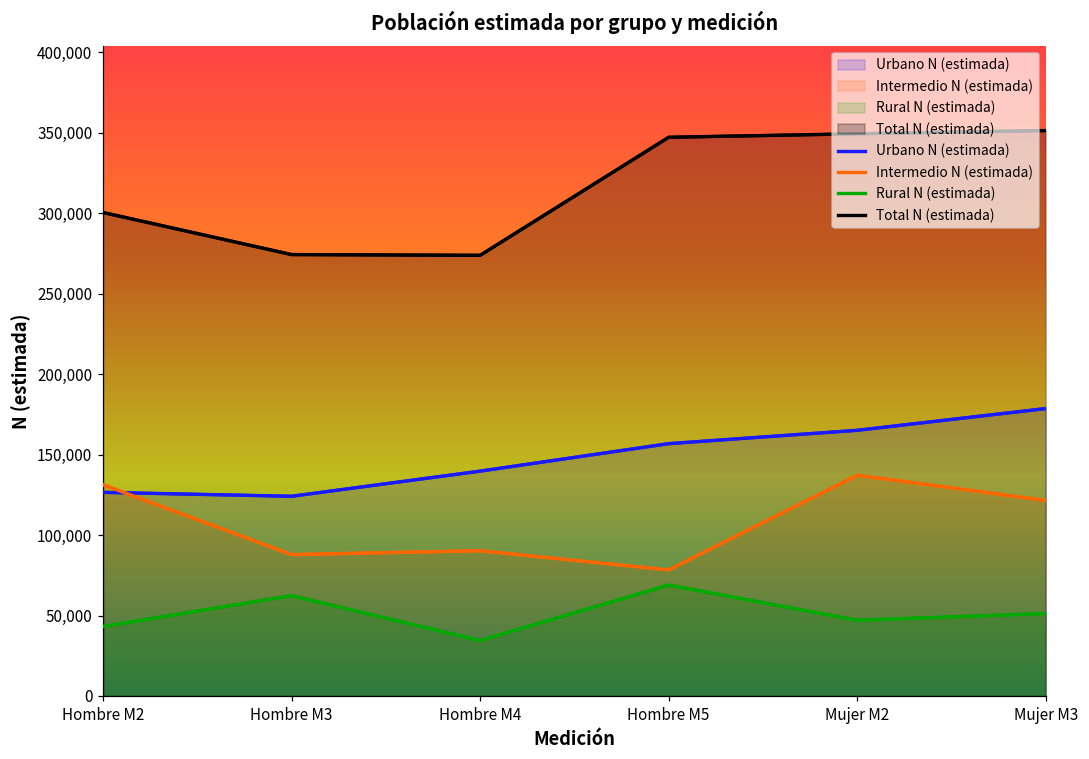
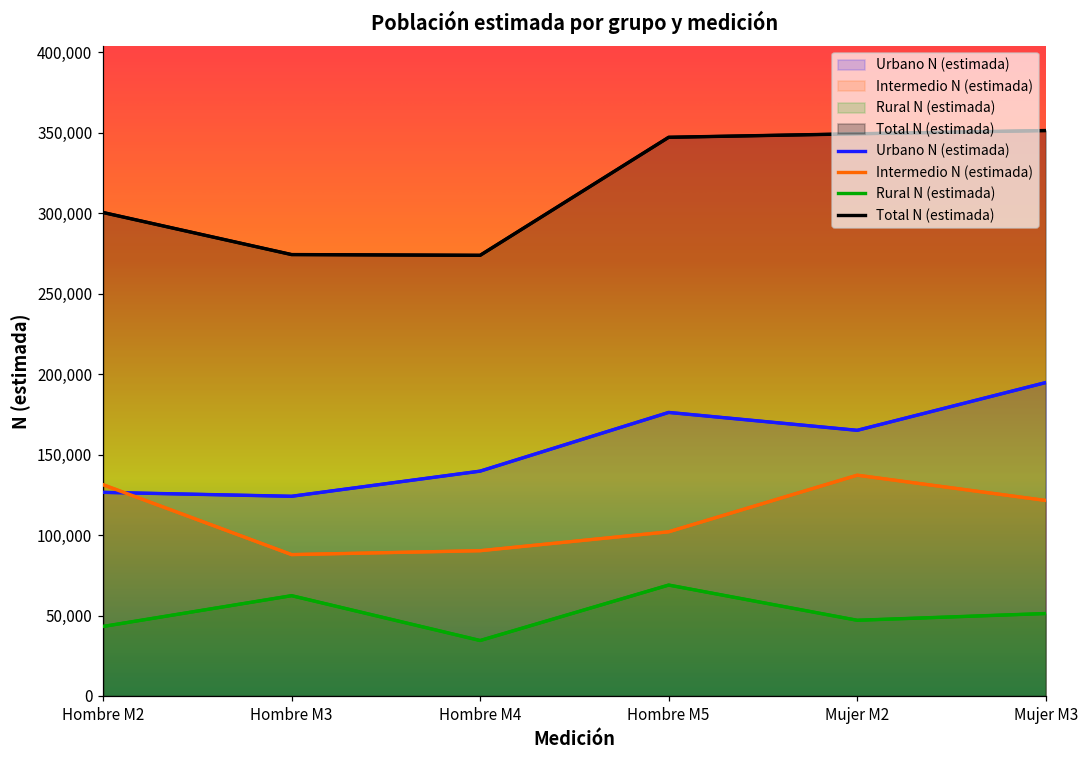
Urbano N (estimada), Hombre M5: 157,000 -> 176,000
Intermedio N (estimada), Hombre M5: 78,000 -> 102,000
Urbano N (estimada), Mujer M3: 179,000 -> 195,000
